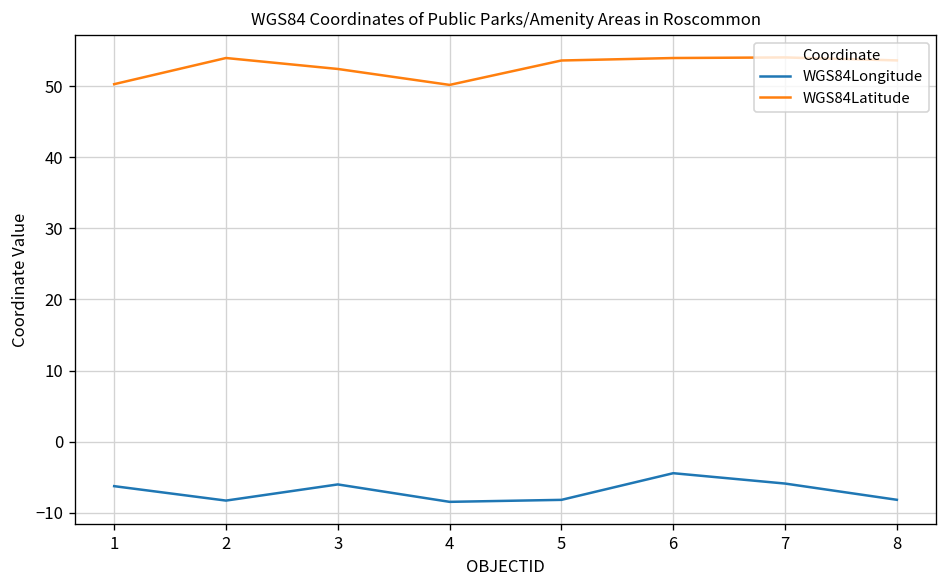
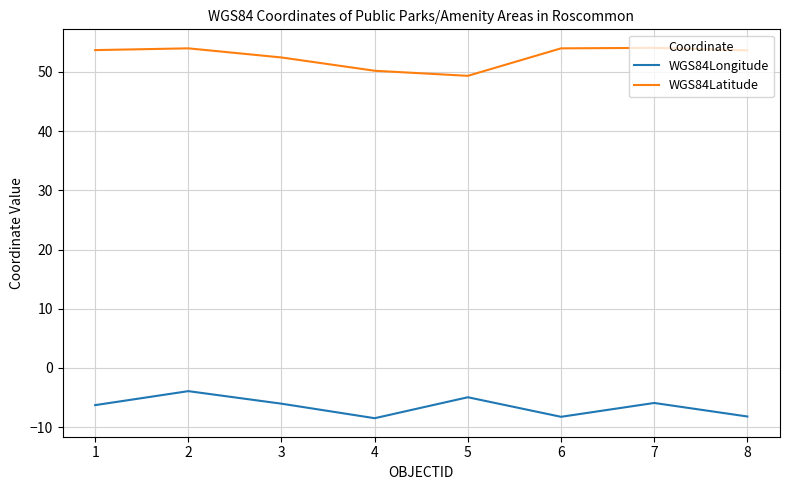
WGS84Latitude, 1: 50 -> 54
WGS84Longitude, 2: -8 -> -4
WGS84Longitude, 5: -8 -> -5
WGS84Latitude, 5: 54 -> 49
WGS84Longitude, 6: -4 -> -8
